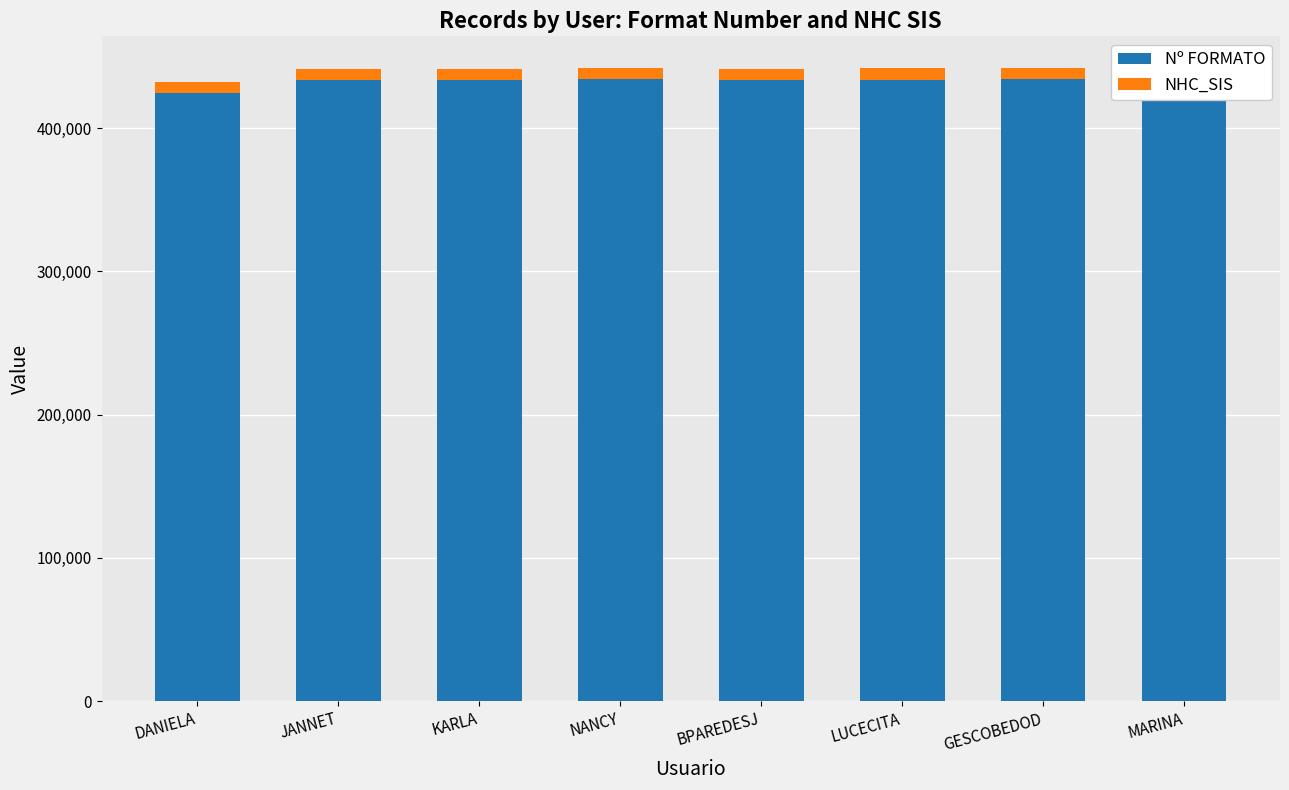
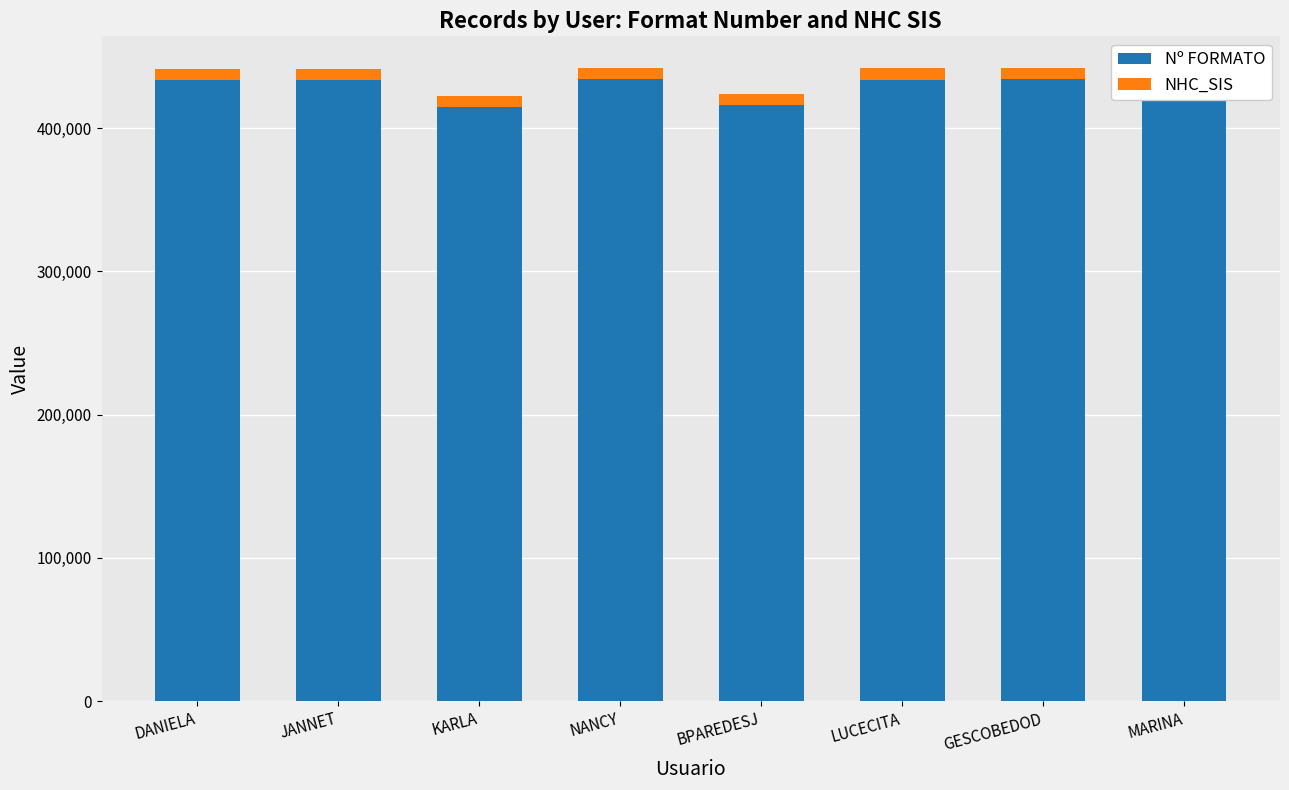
Nº FORMATO, DANIELA: 425,000 -> 434,000
Nº FORMATO, KARLA: 434,000 -> 415,000
Nº FORMATO, BPAREDESJ: 434,000 -> 416,000
